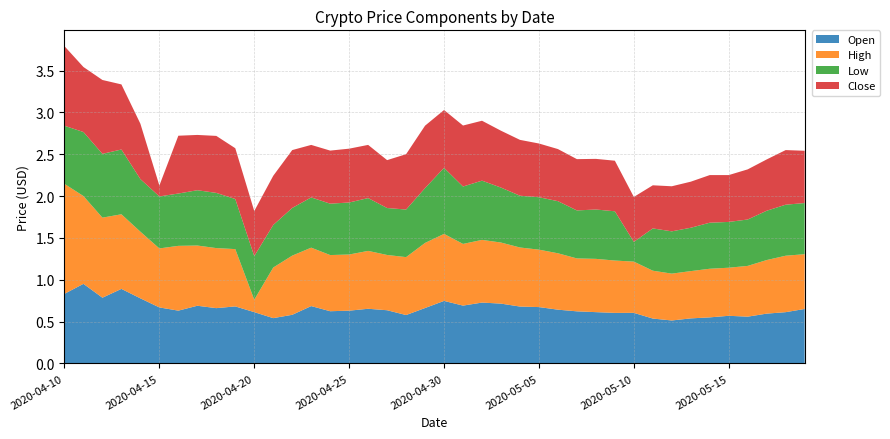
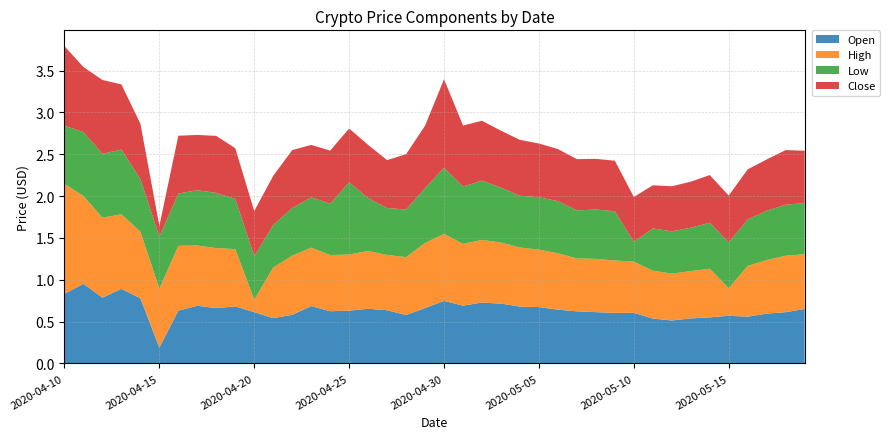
Open, 2020-04-15: 0.7 -> 0.2
Low, 2020-04-25: 0.6 -> 0.9
Close, 2020-04-30: 0.7 -> 1.1
High, 2020-05-15: 0.6 -> 0.3
